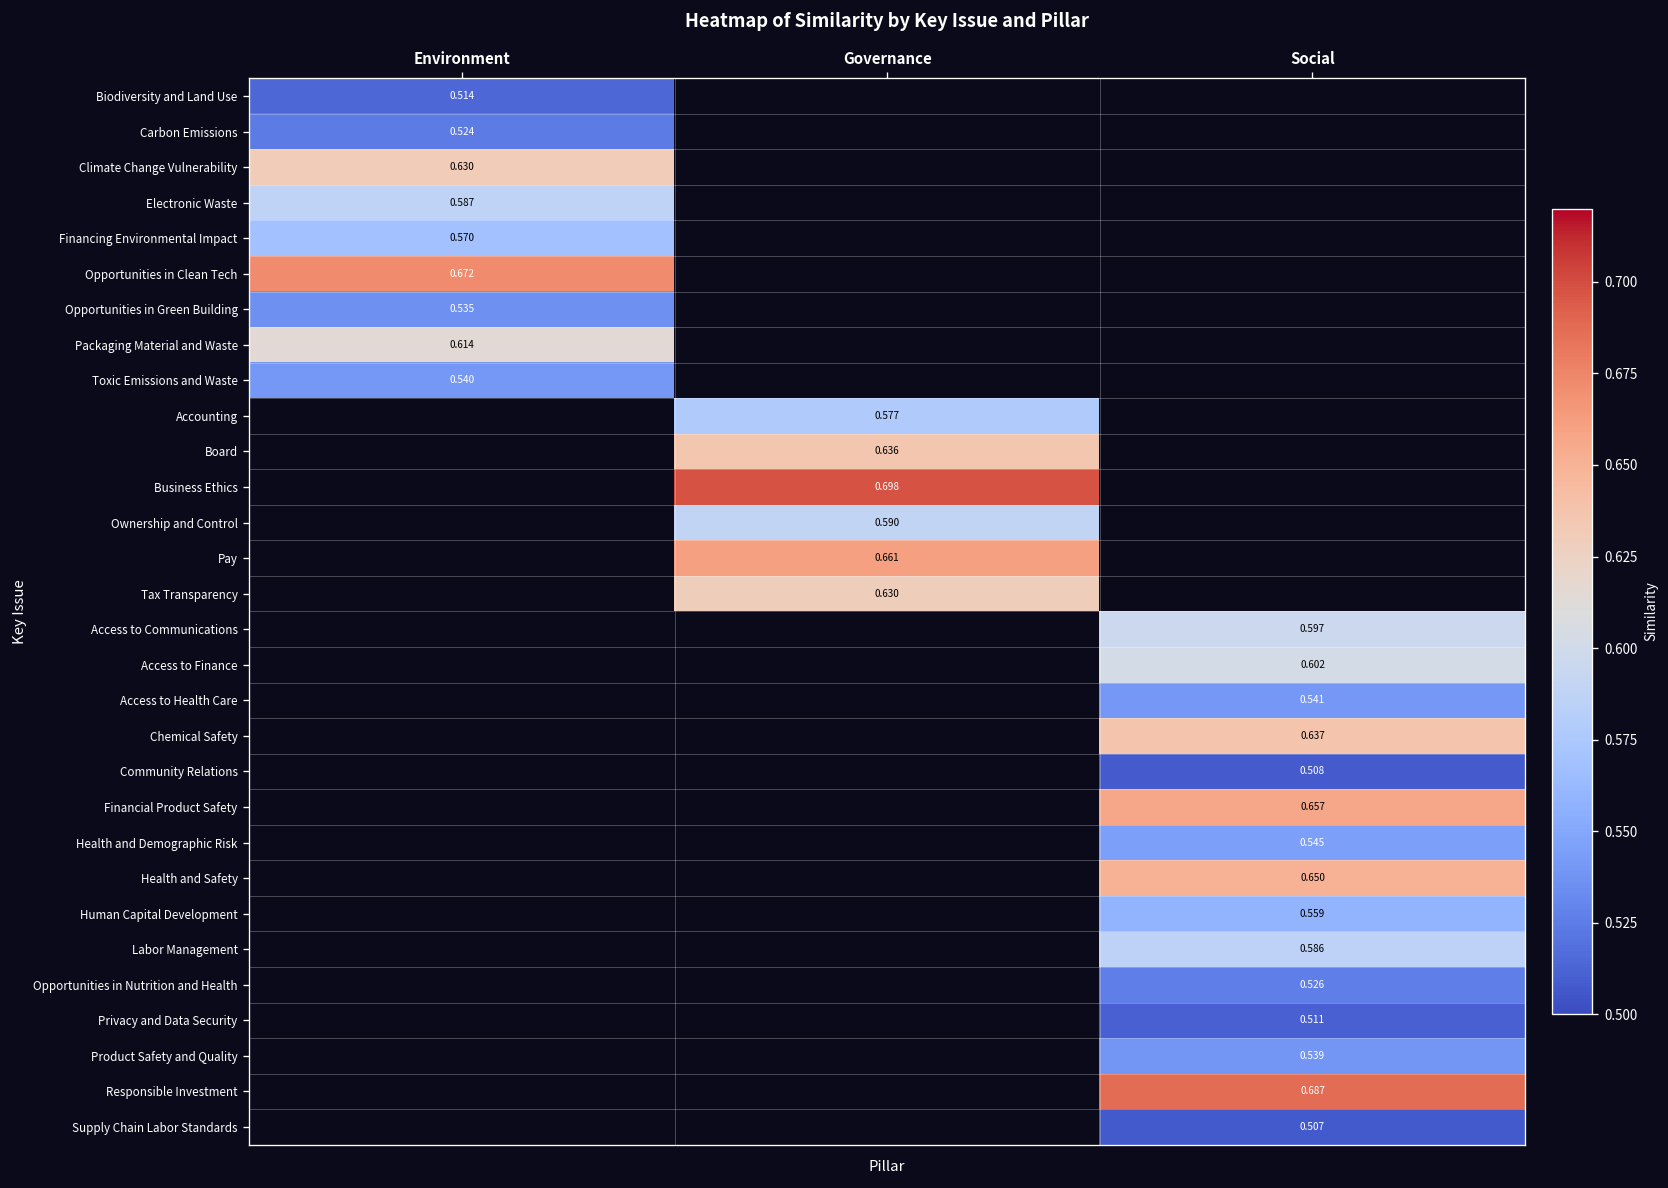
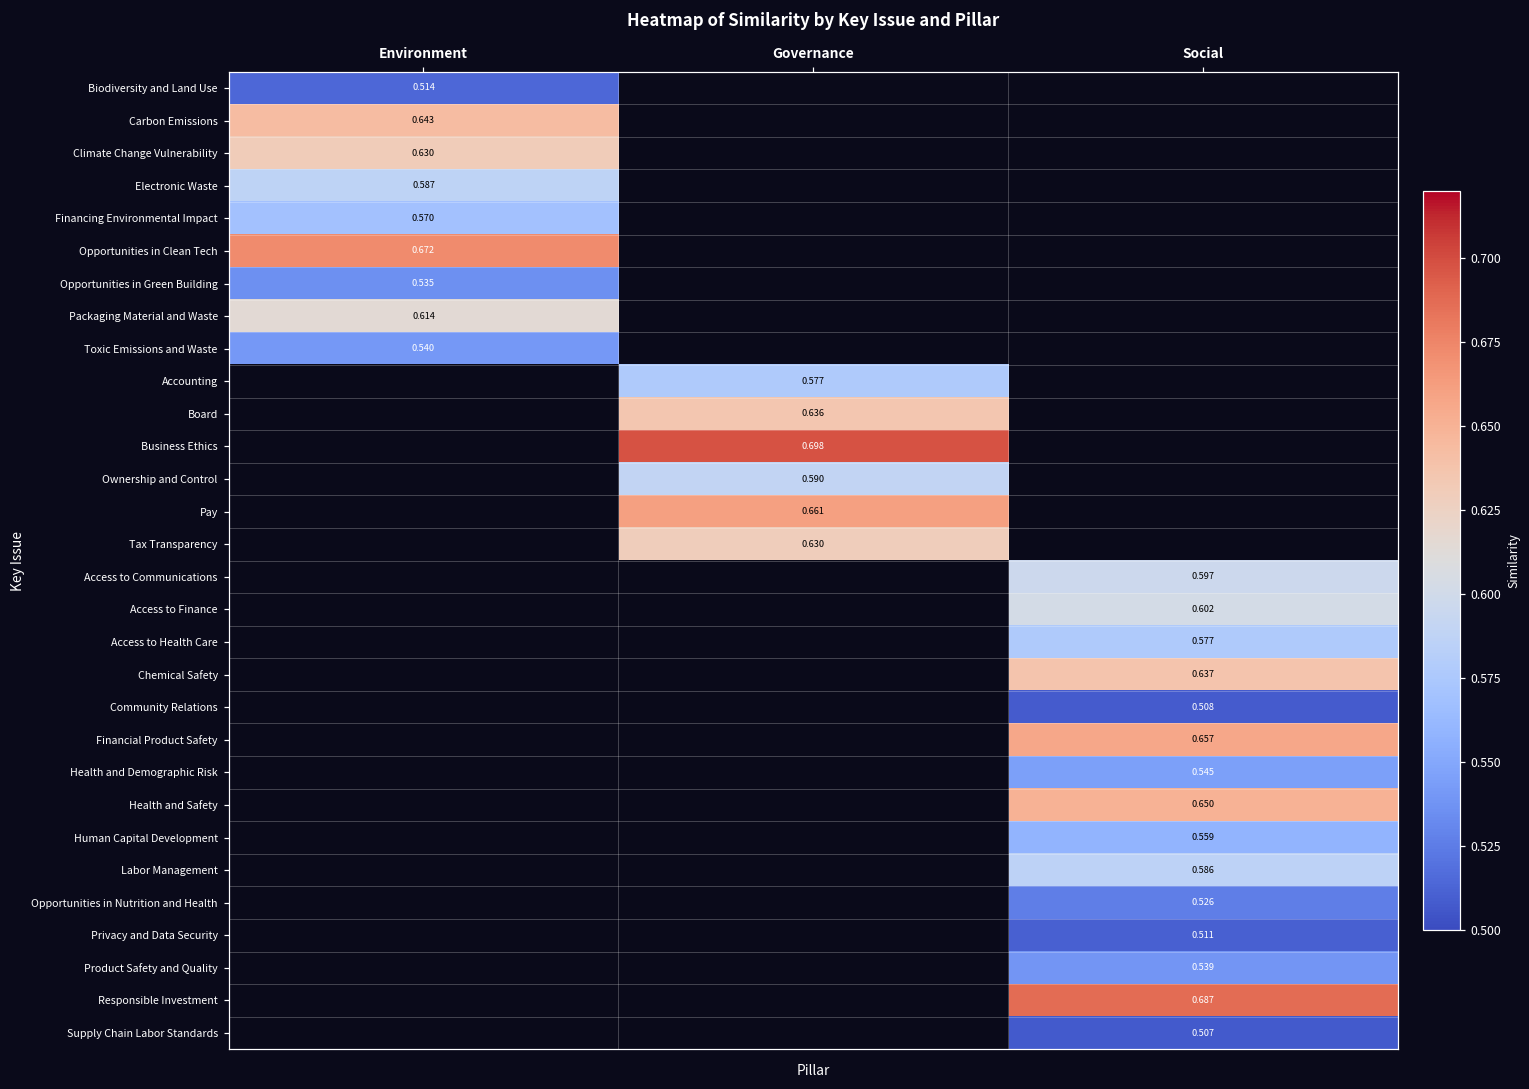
Carbon Emissions, Environment: 0.524 -> 0.643
Access to Health Care, Social: 0.541 -> 0.577
